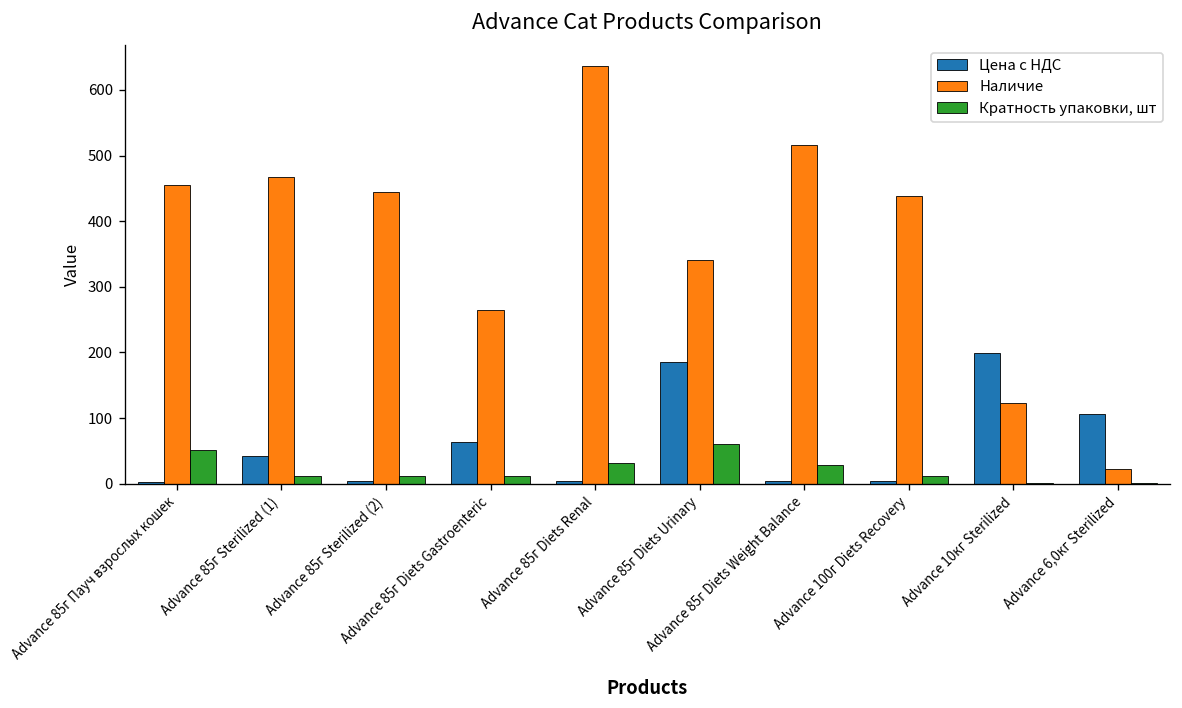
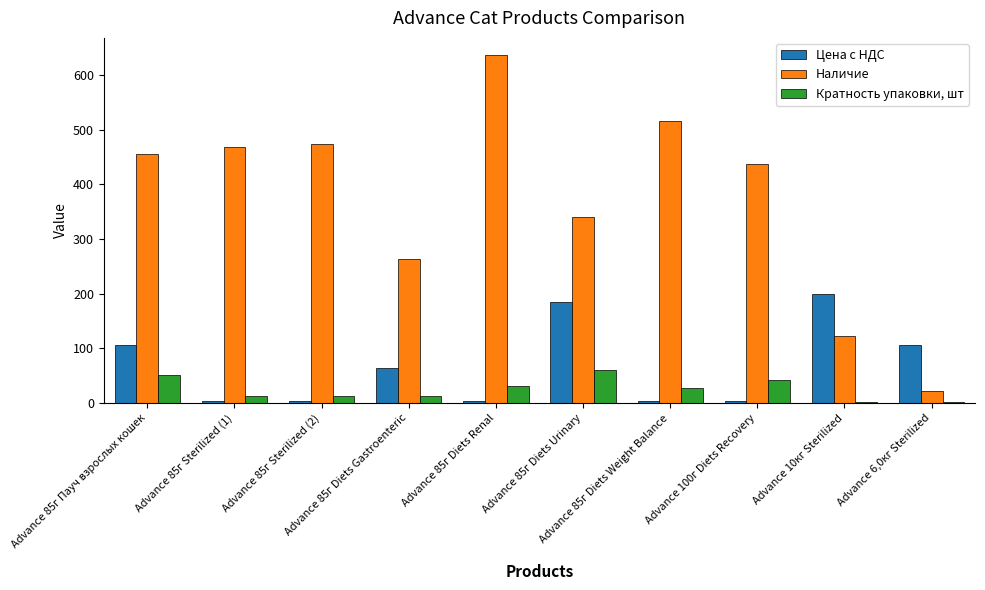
Цена с НДС, Advance 85г Пауч взрослых кошек: 0 -> 110
Цена с НДС, Advance 85г Sterilized (1): 40 -> 0
Наличие, Advance 85г Sterilized (2): 440 -> 470
Кратность упаковки, шт, Advance 100г Diets Recovery: 10 -> 40
